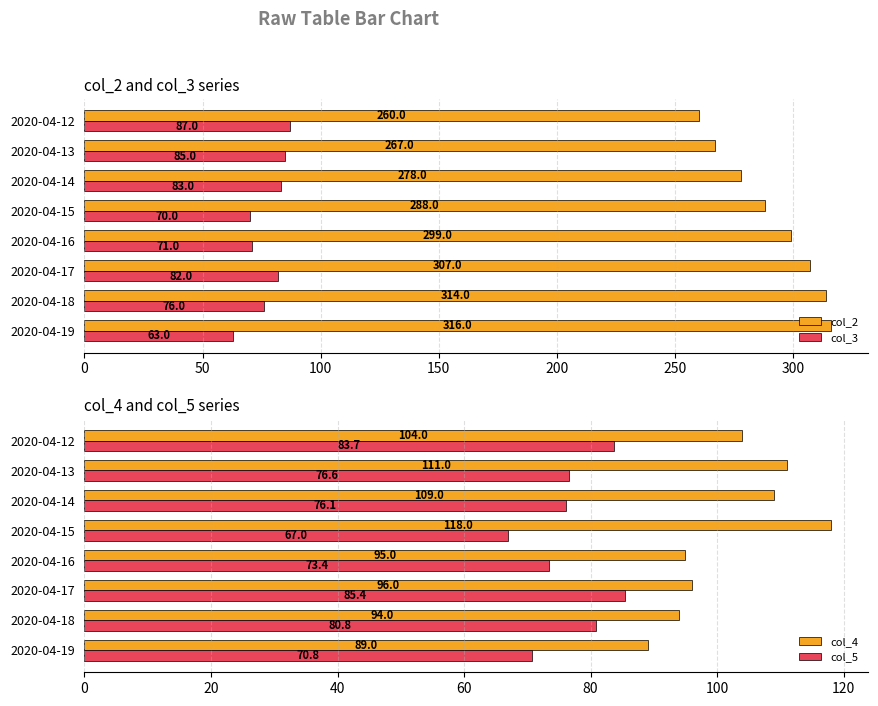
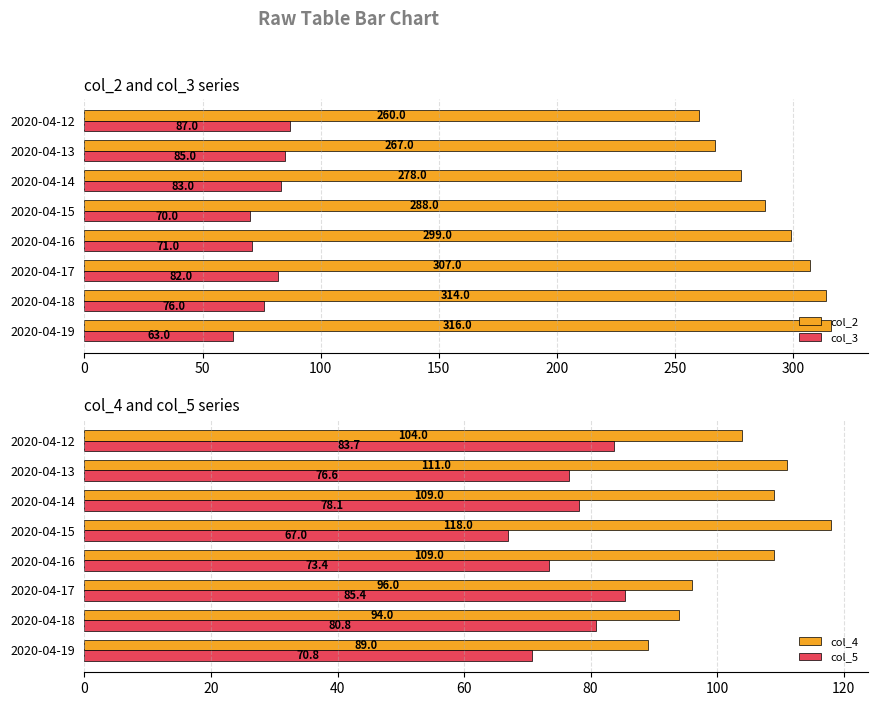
col_4 and col_5 series, col_5, 2020-04-14: 76.1 -> 78.1
col_4 and col_5 series, col_4, 2020-04-16: 95.0 -> 109.0
